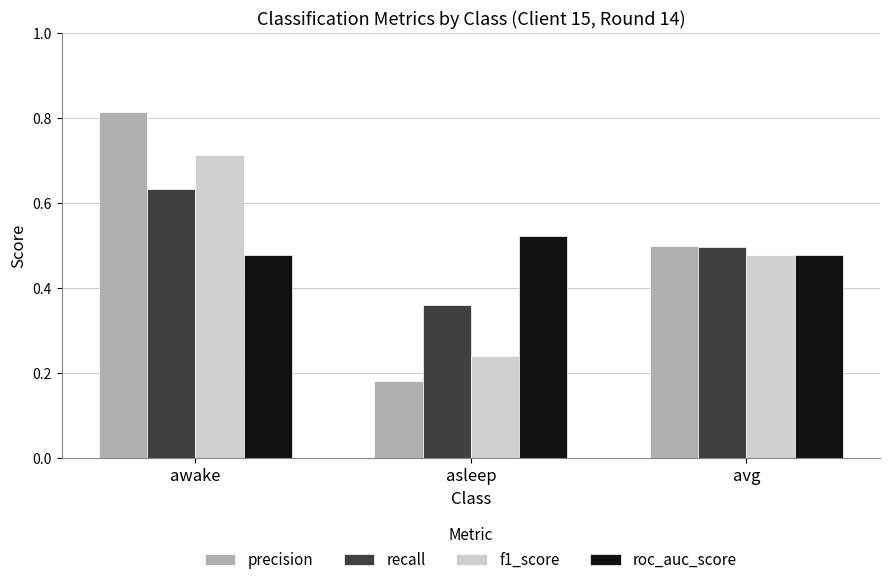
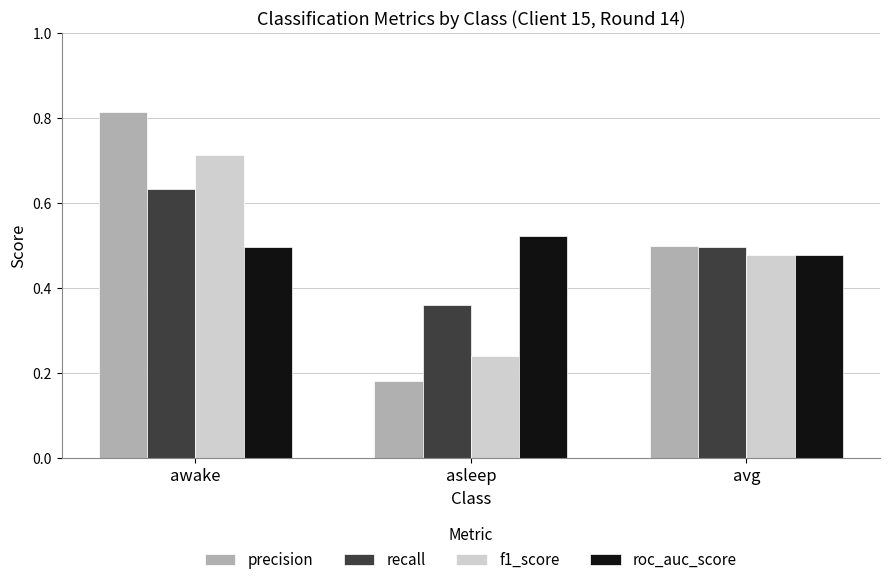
roc_auc_score, awake: 0.48 -> 0.50
